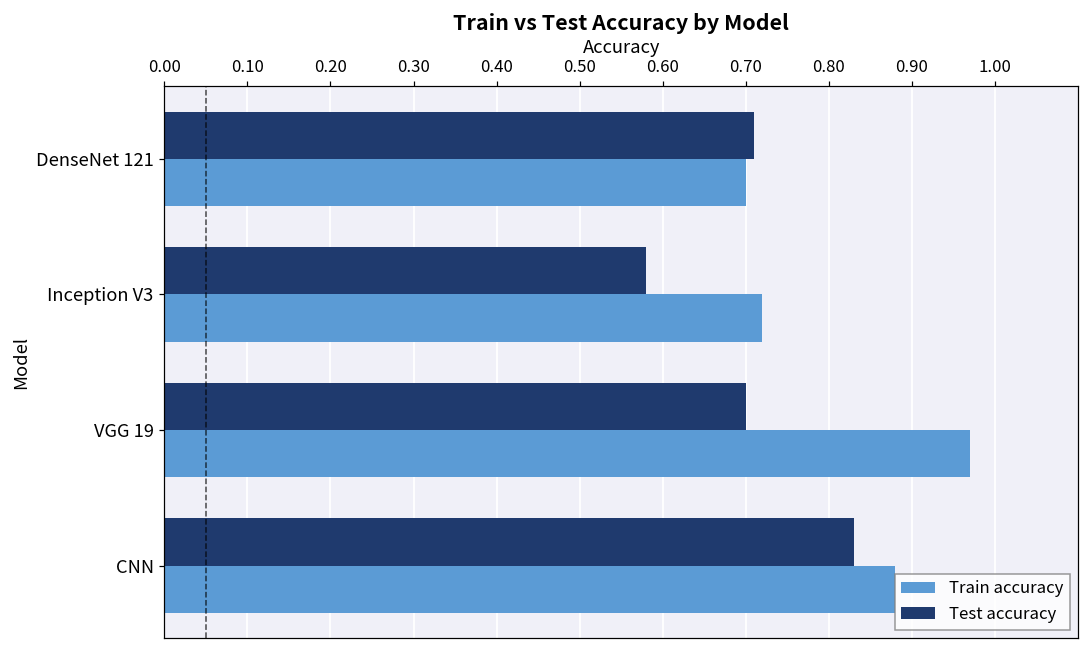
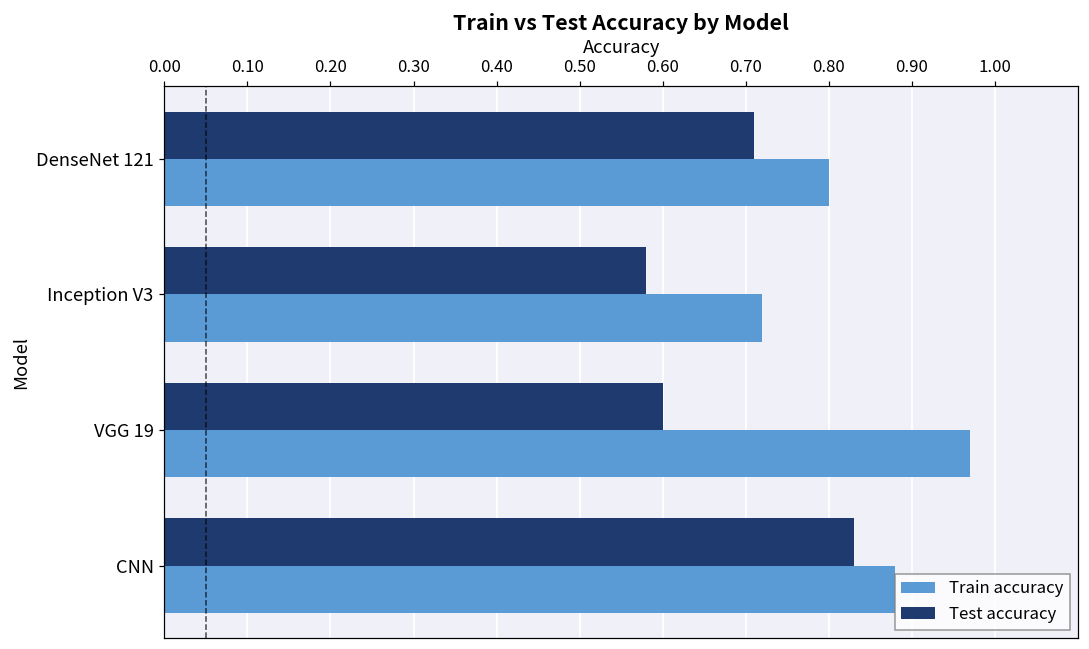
Train accuracy, DenseNet 121: 0.7 -> 0.8
Test accuracy, VGG 19: 0.7 -> 0.6
